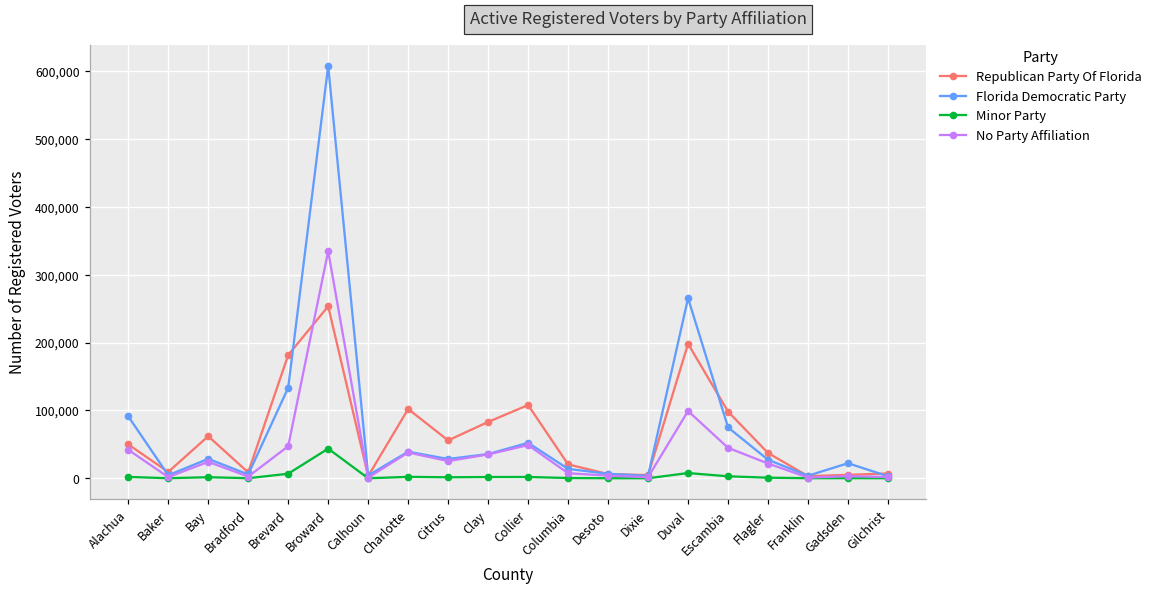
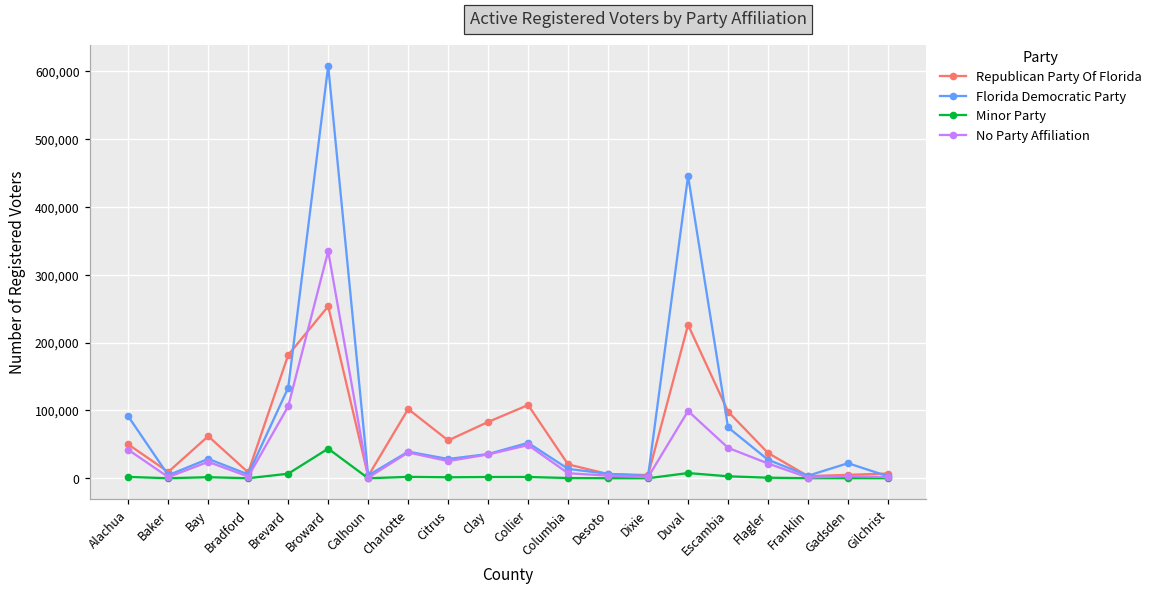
No Party Affiliation, Brevard: 50,000 -> 110,000
Republican Party Of Florida, Duval: 200,000 -> 230,000
Florida Democratic Party, Duval: 270,000 -> 450,000
